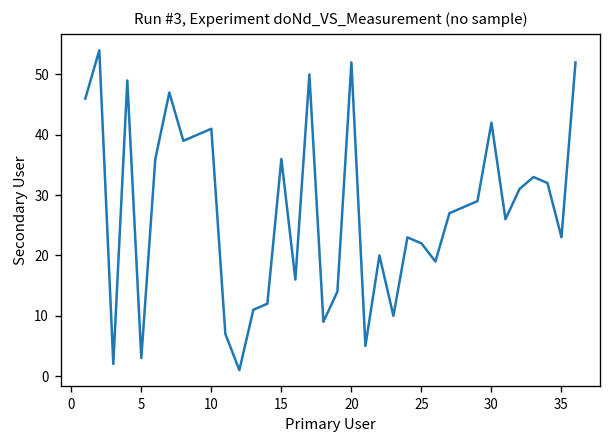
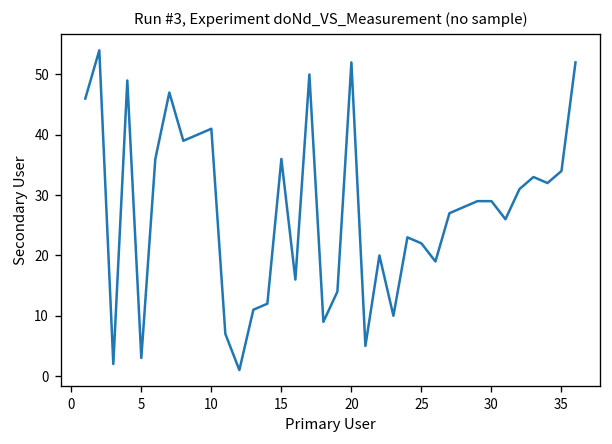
30: 42 -> 29
35: 23 -> 34
